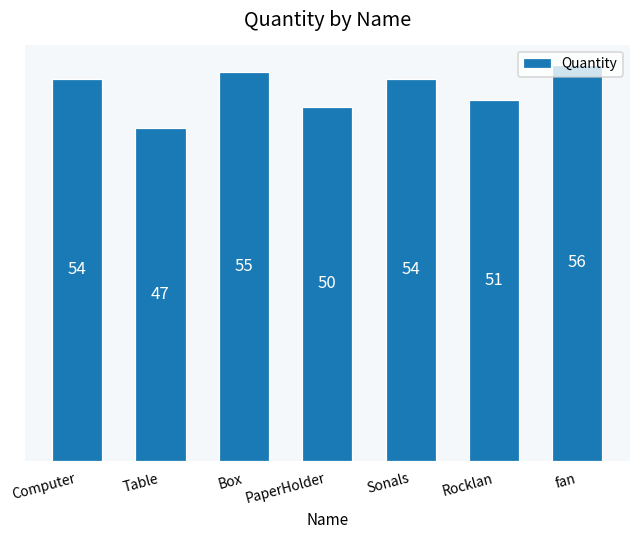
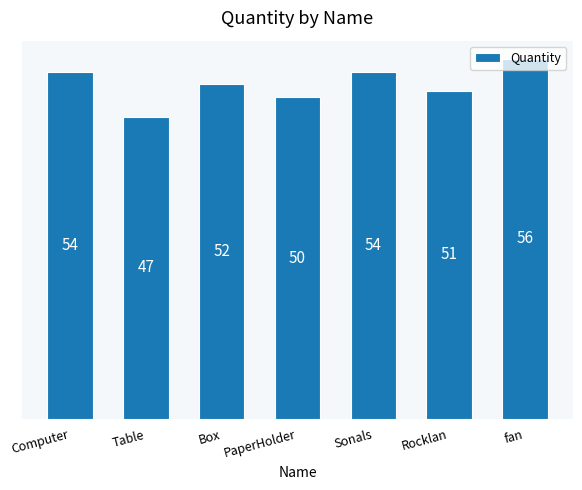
Box: 55 -> 52
